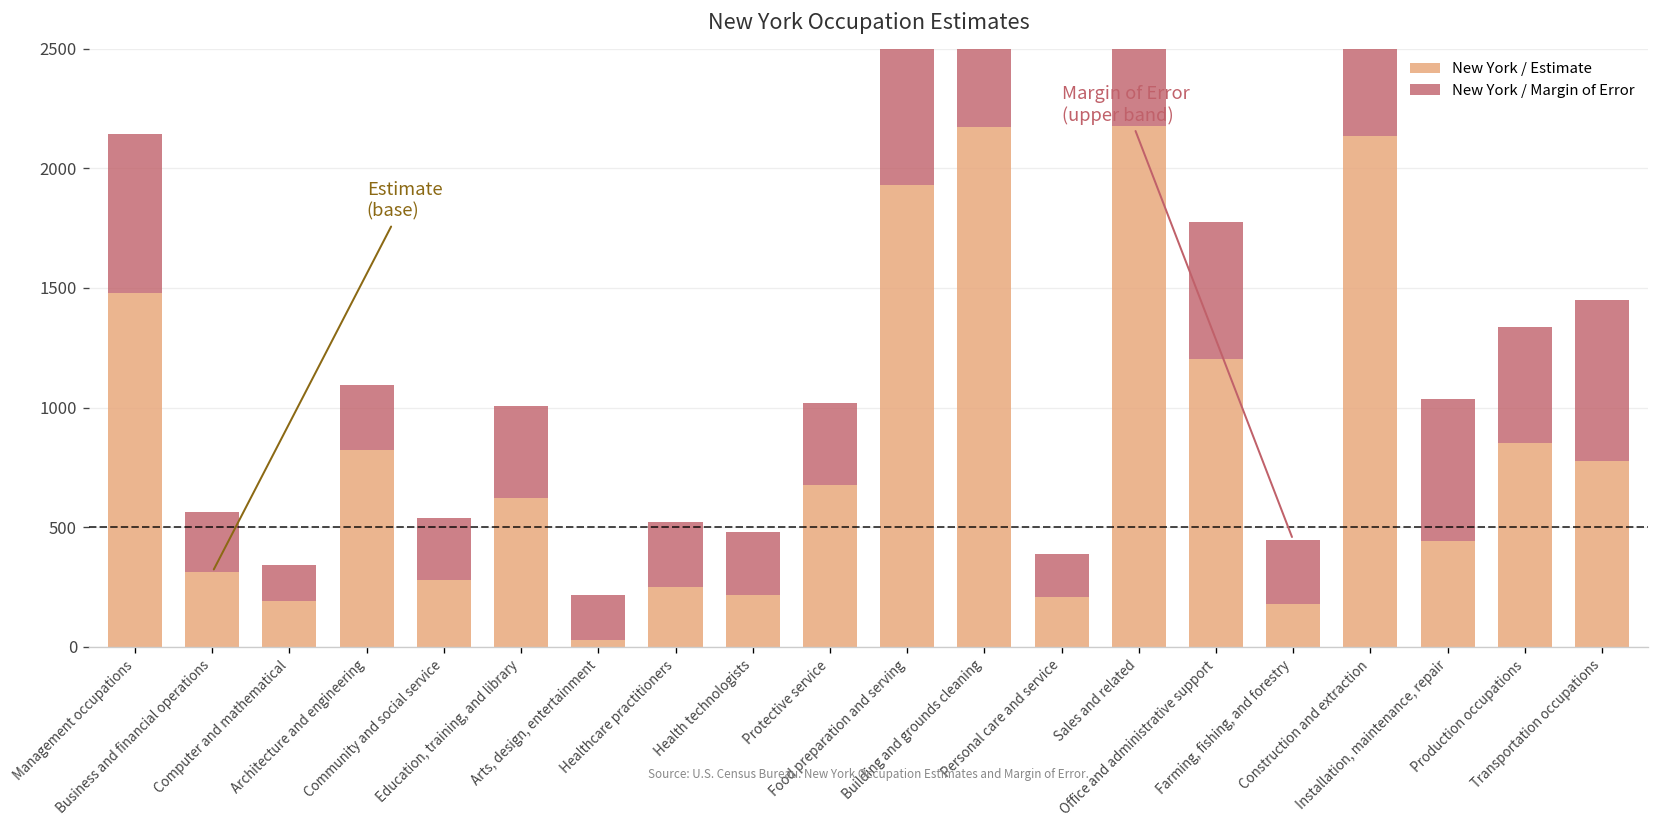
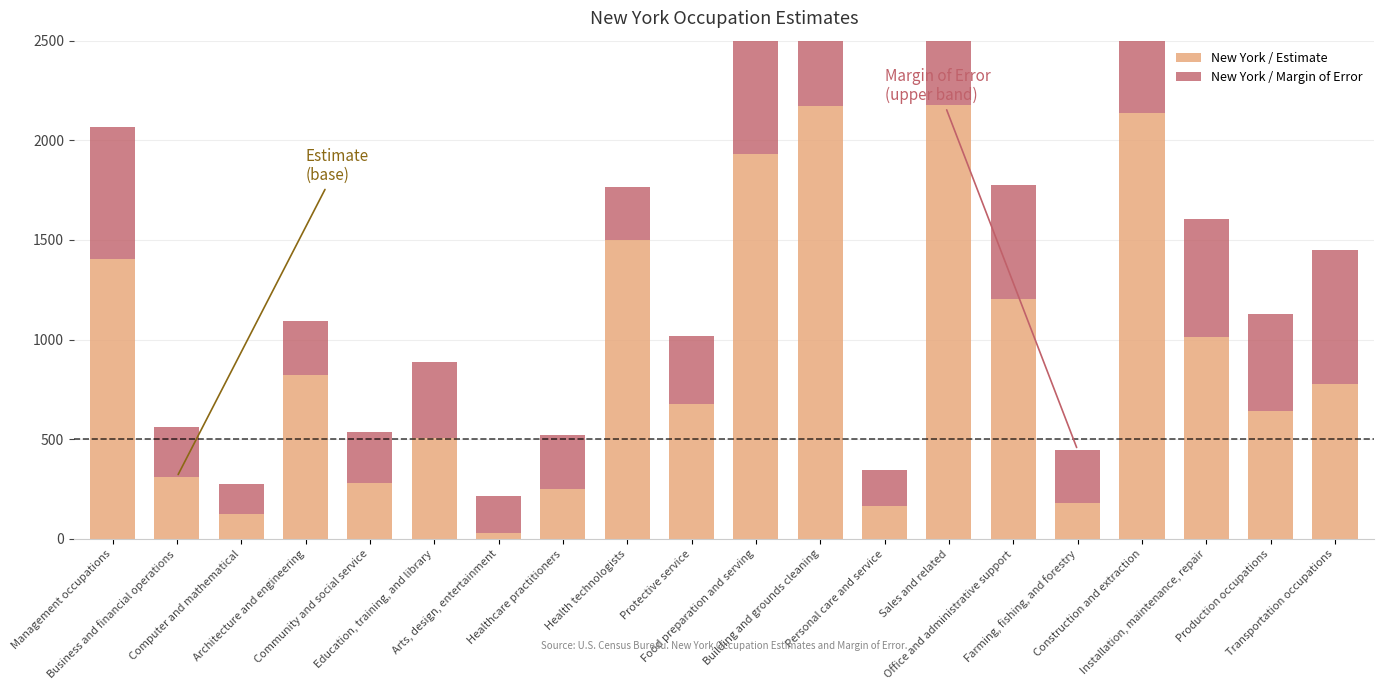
New York / Estimate, Management occupations: 1480 -> 1400
New York / Estimate, Computer and mathematical: 190 -> 120
New York / Estimate, Education, training, and library: 620 -> 510
New York / Estimate, Health technologists: 220 -> 1500
New York / Estimate, Personal care and service: 210 -> 170
New York / Estimate, Installation, maintenance, repair: 440 -> 1010
New York / Estimate, Production occupations: 850 -> 640
